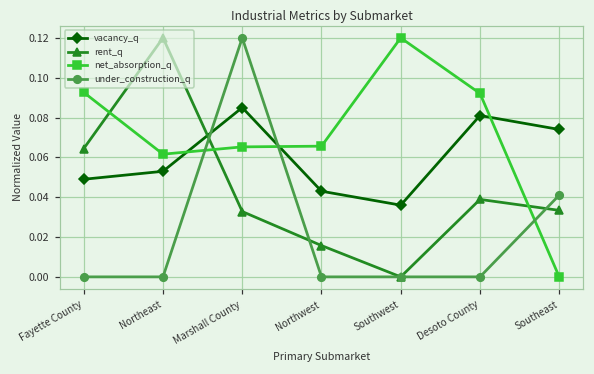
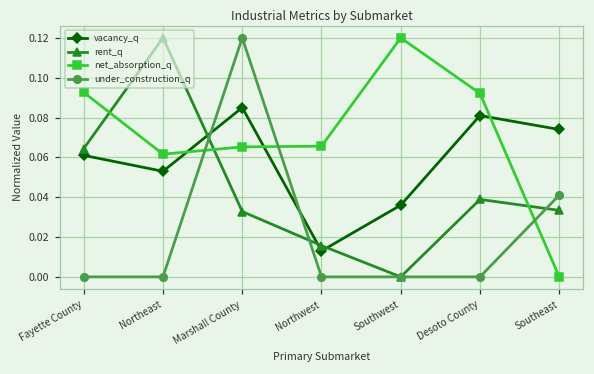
vacancy_q, Fayette County: 0.049 -> 0.061
vacancy_q, Northwest: 0.043 -> 0.013
